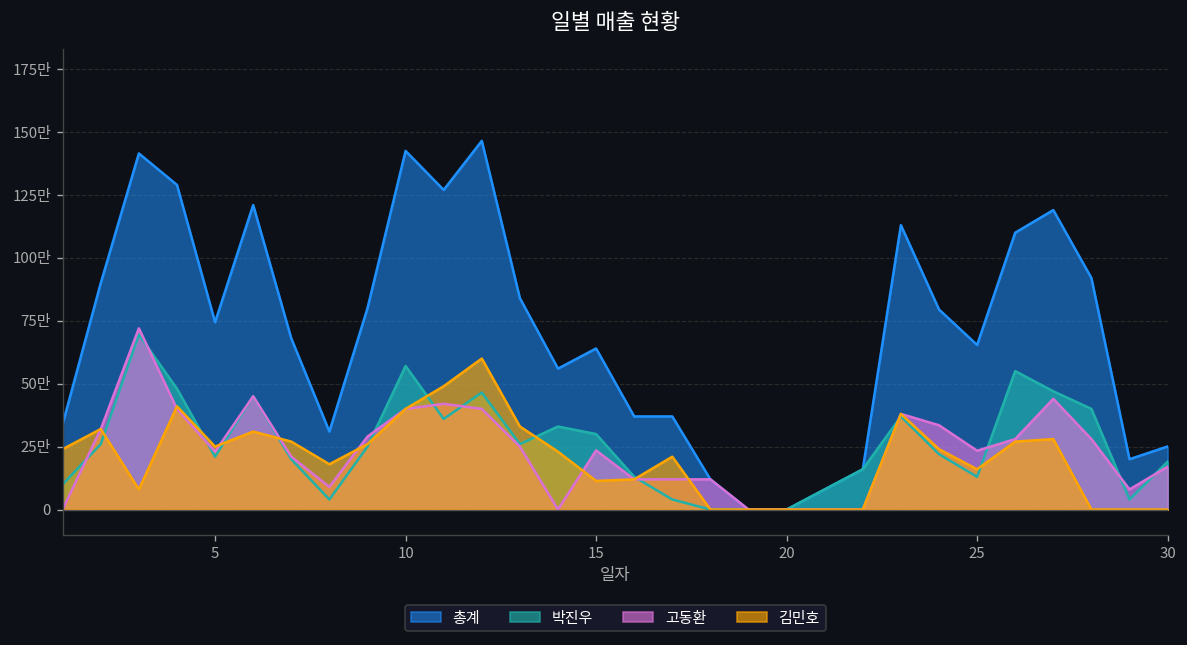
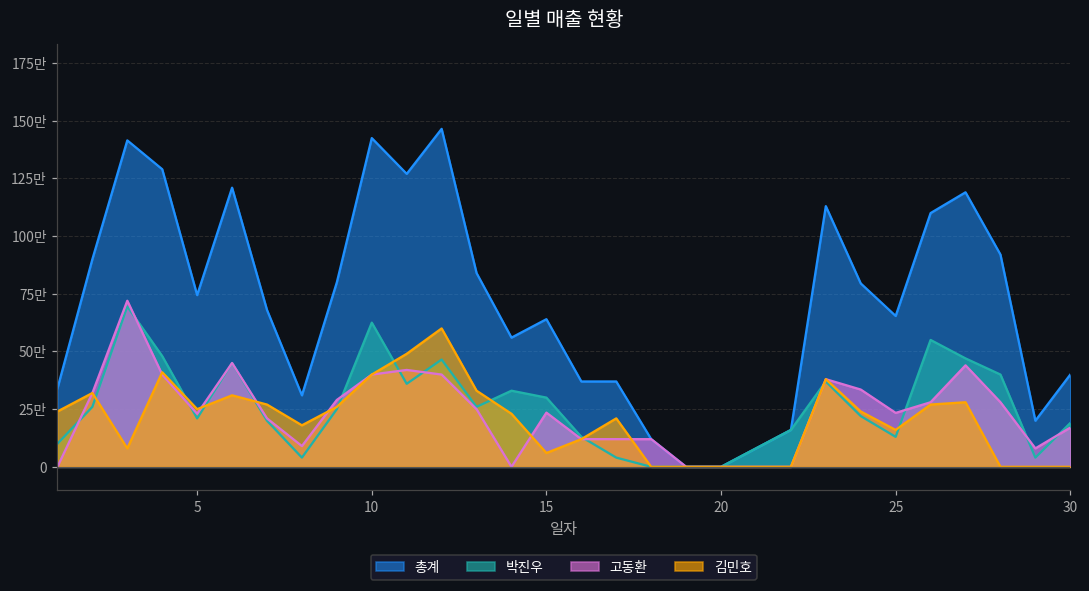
박진우, 10: 57만 -> 63만
김민호, 15: 11만 -> 6만
총계, 30: 25만 -> 40만
